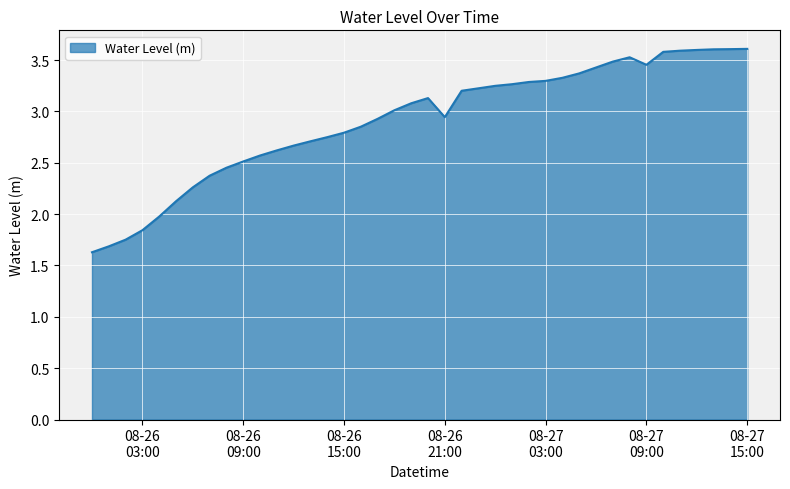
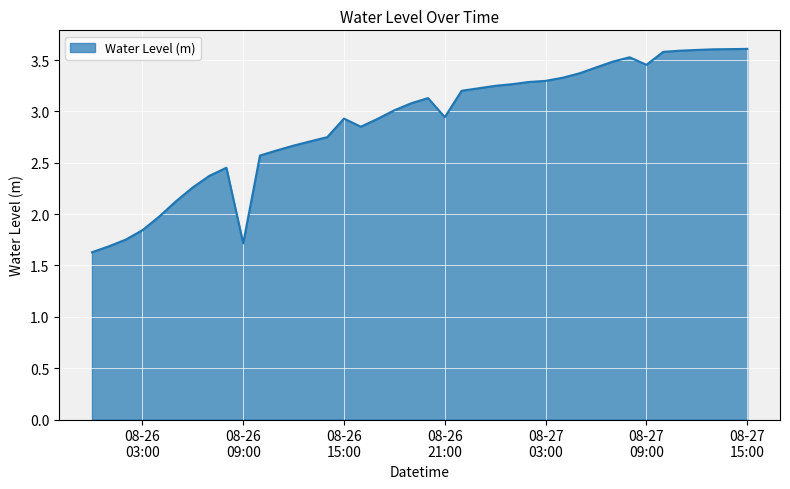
08-26 09:00: 2.51 -> 1.72
08-26 15:00: 2.79 -> 2.93
